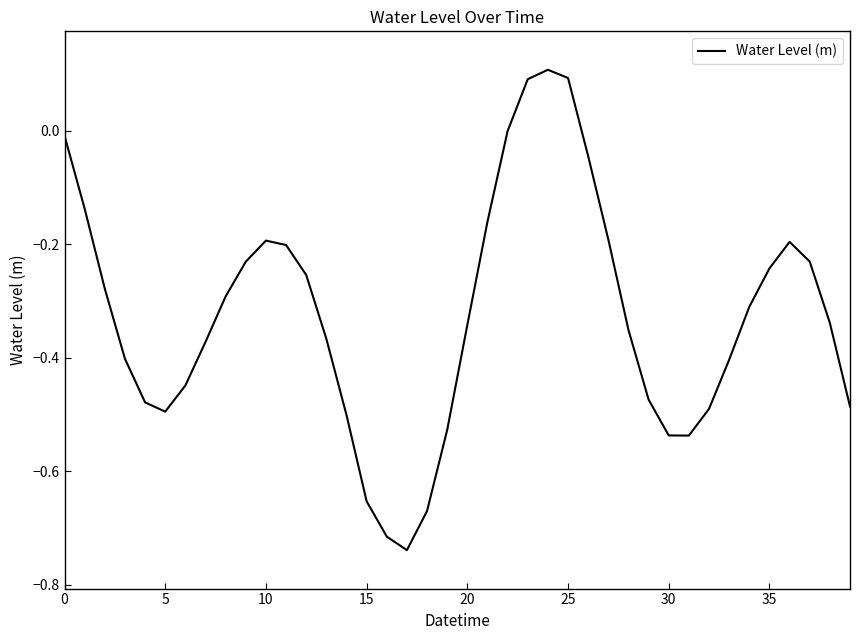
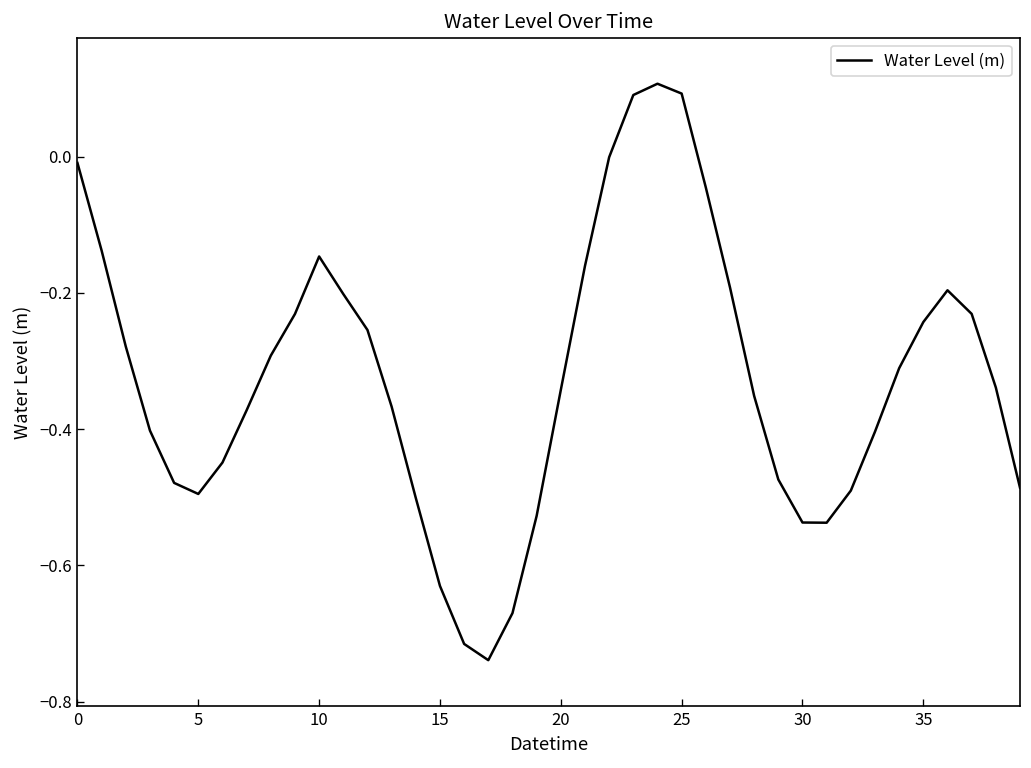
10: -0.19 -> -0.15
15: -0.65 -> -0.63
